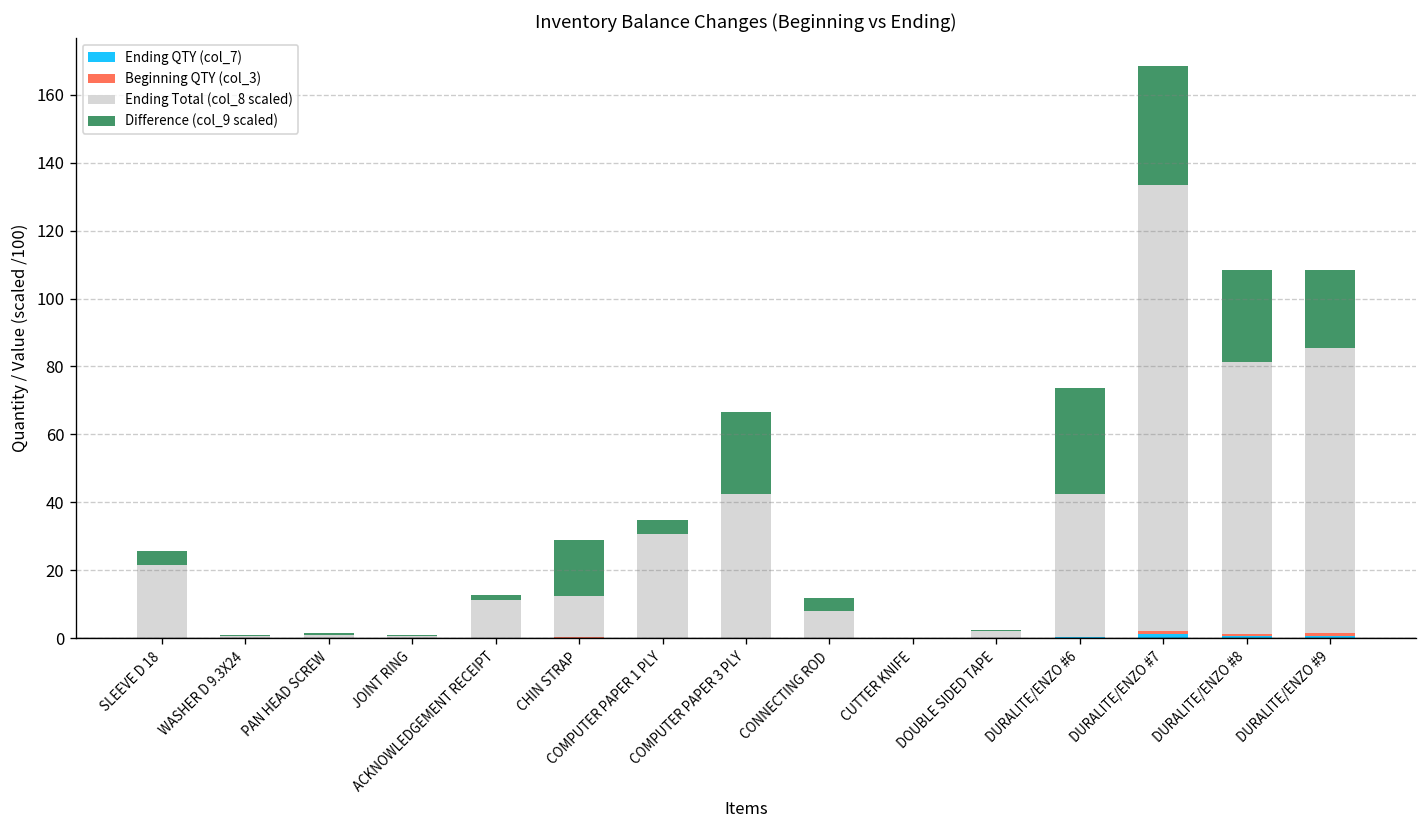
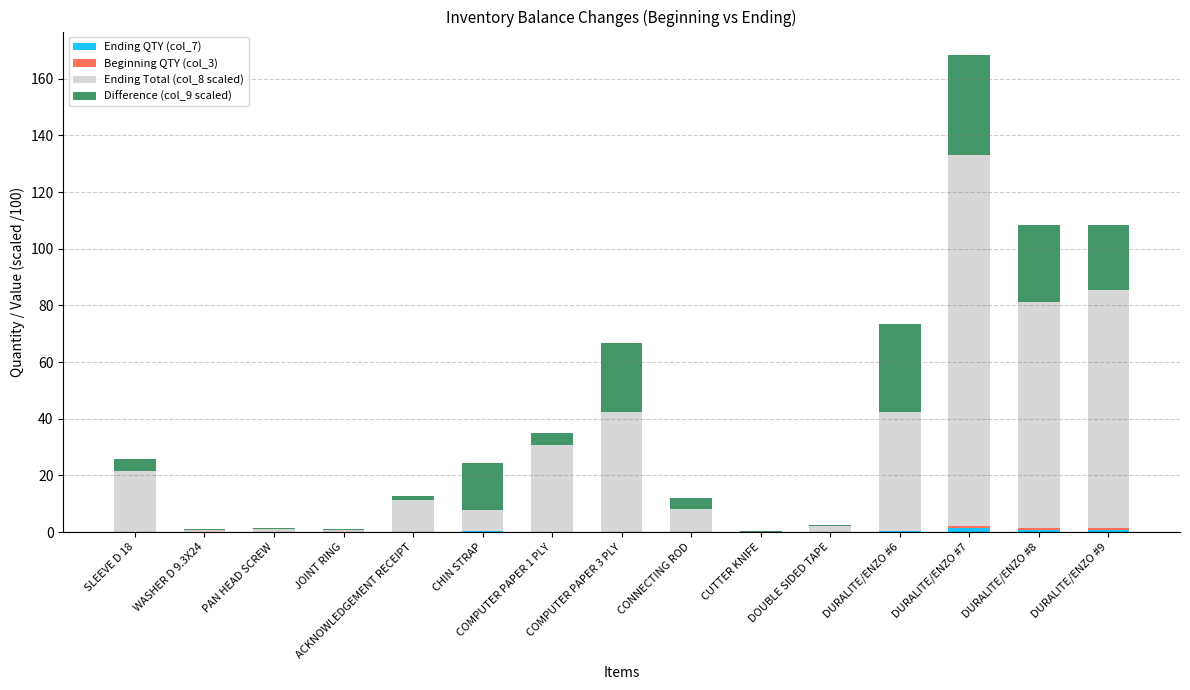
Ending Total (col_8 scaled), CHIN STRAP: 12 -> 7
